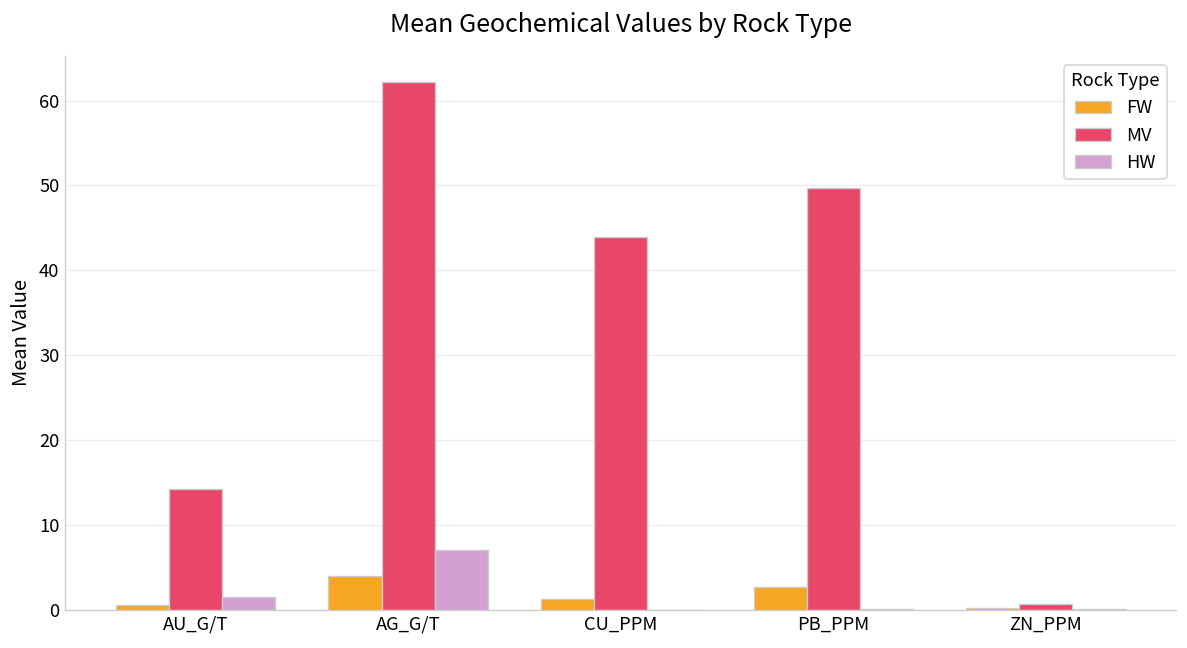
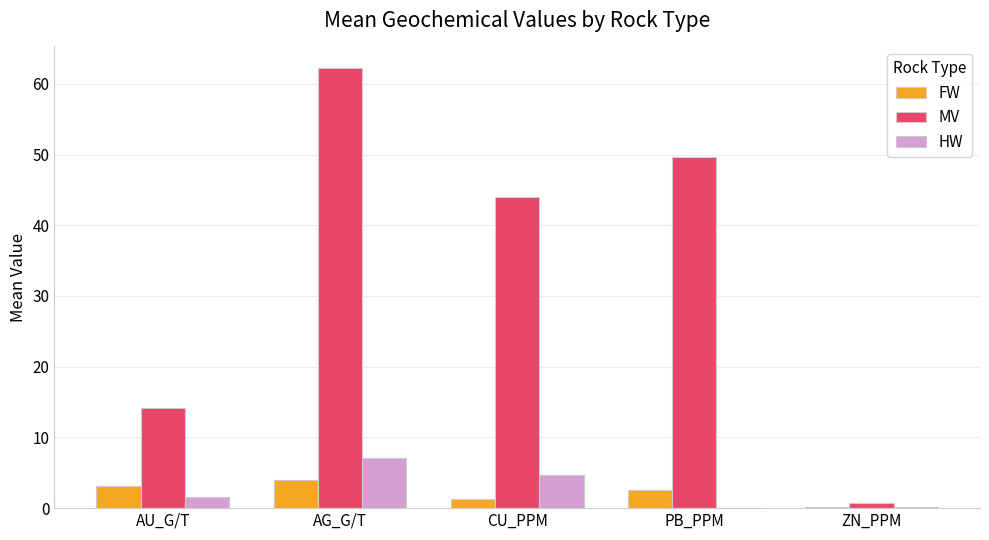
FW, AU_G/T: 1 -> 3
HW, CU_PPM: 0 -> 5
